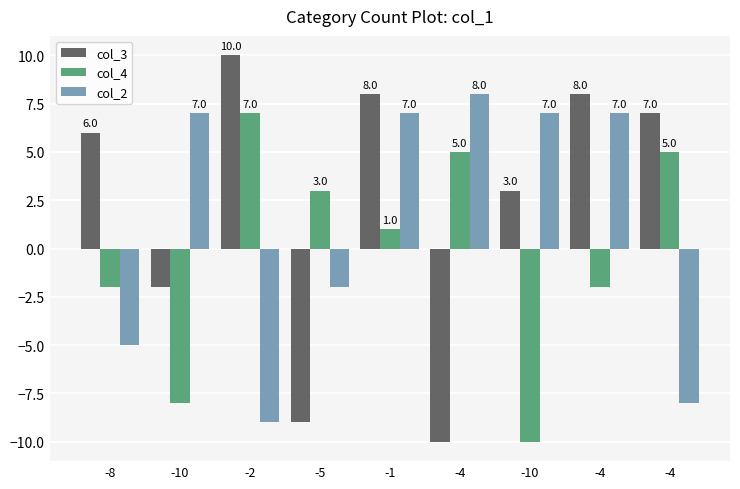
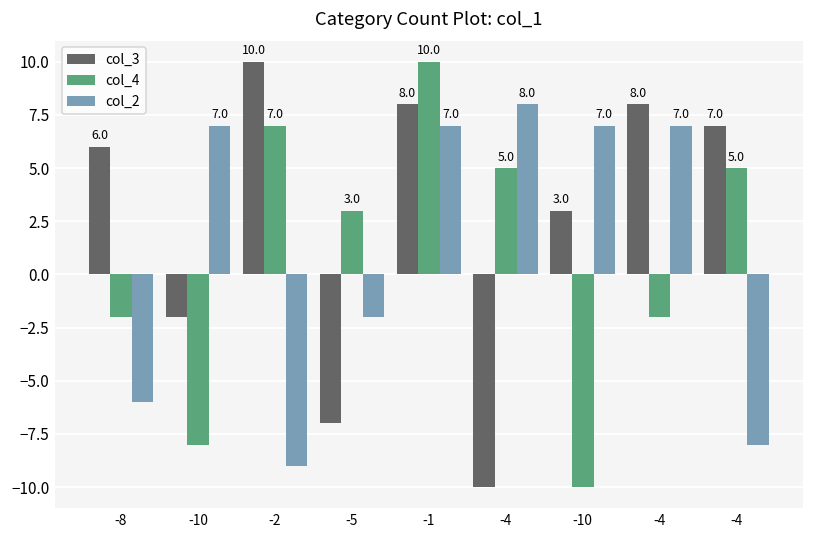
col_2, -8: -5 -> -6
col_3, -5: -9 -> -7
col_4, -1: 1.0 -> 10.0
